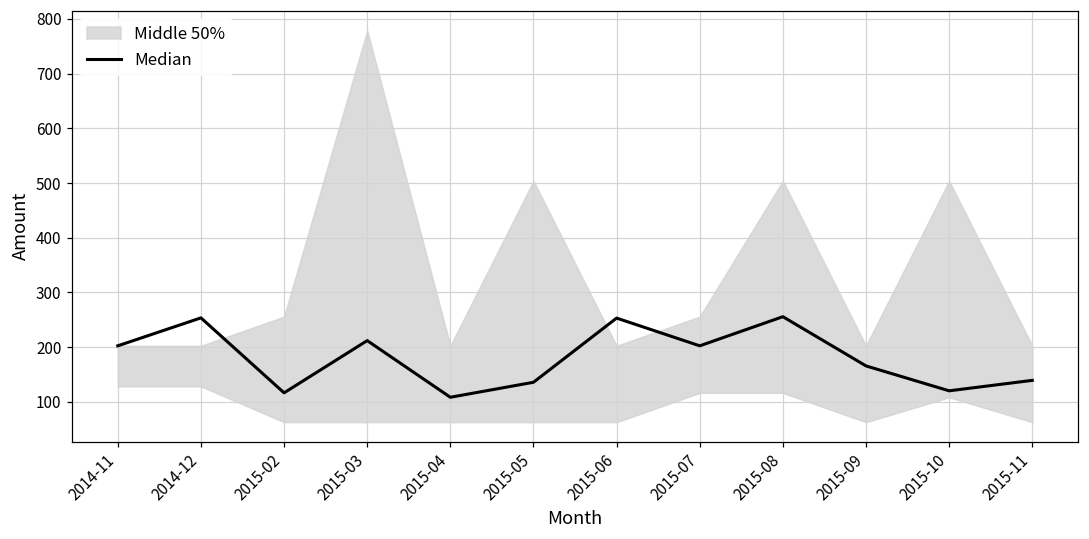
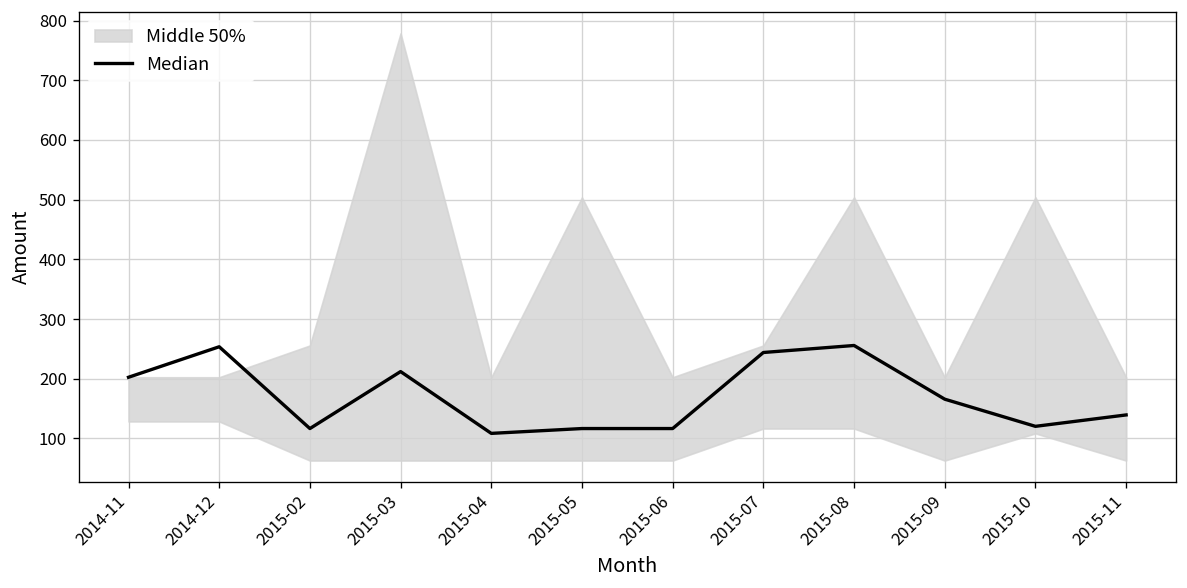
Median, 2015-05: 140 -> 120
Median, 2015-06: 250 -> 120
Median, 2015-07: 200 -> 240
